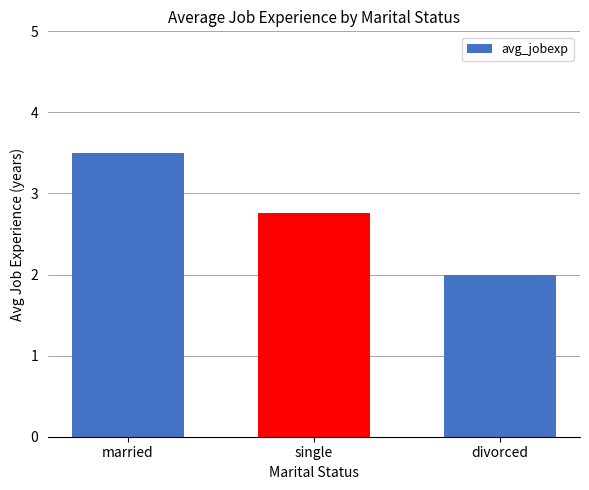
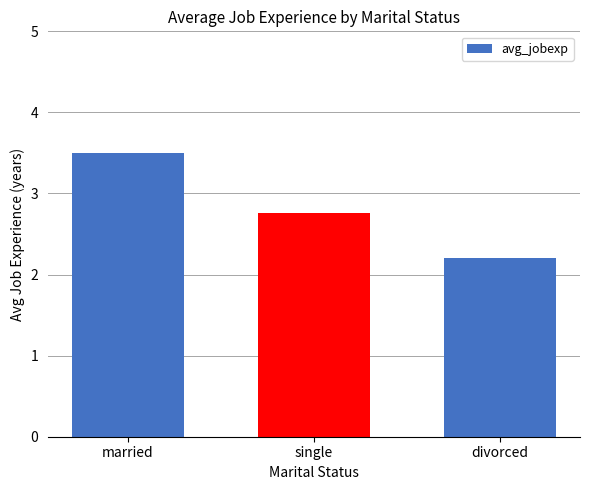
divorced: 2.0 -> 2.2
